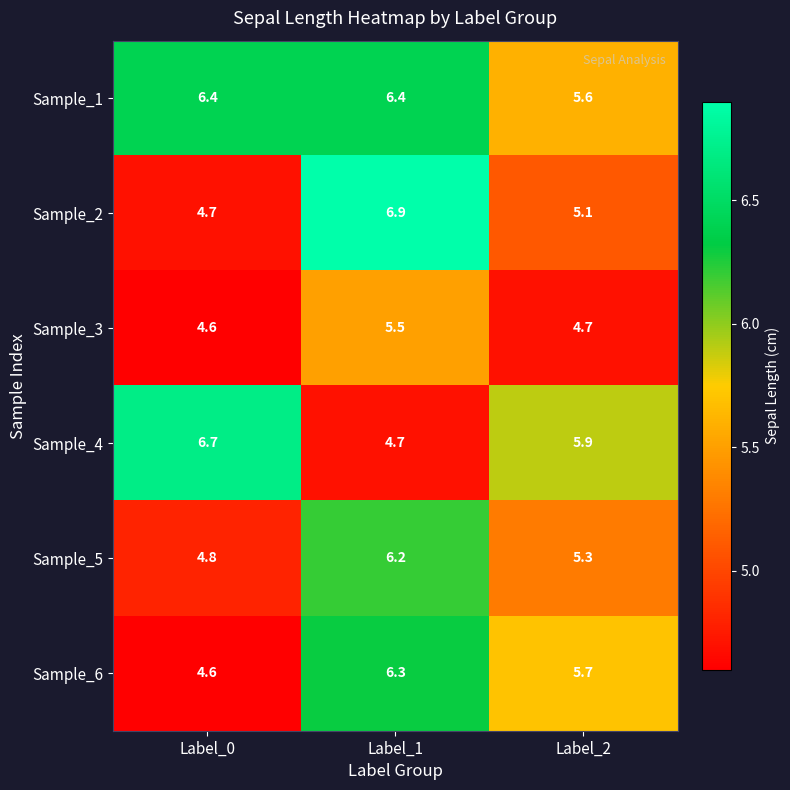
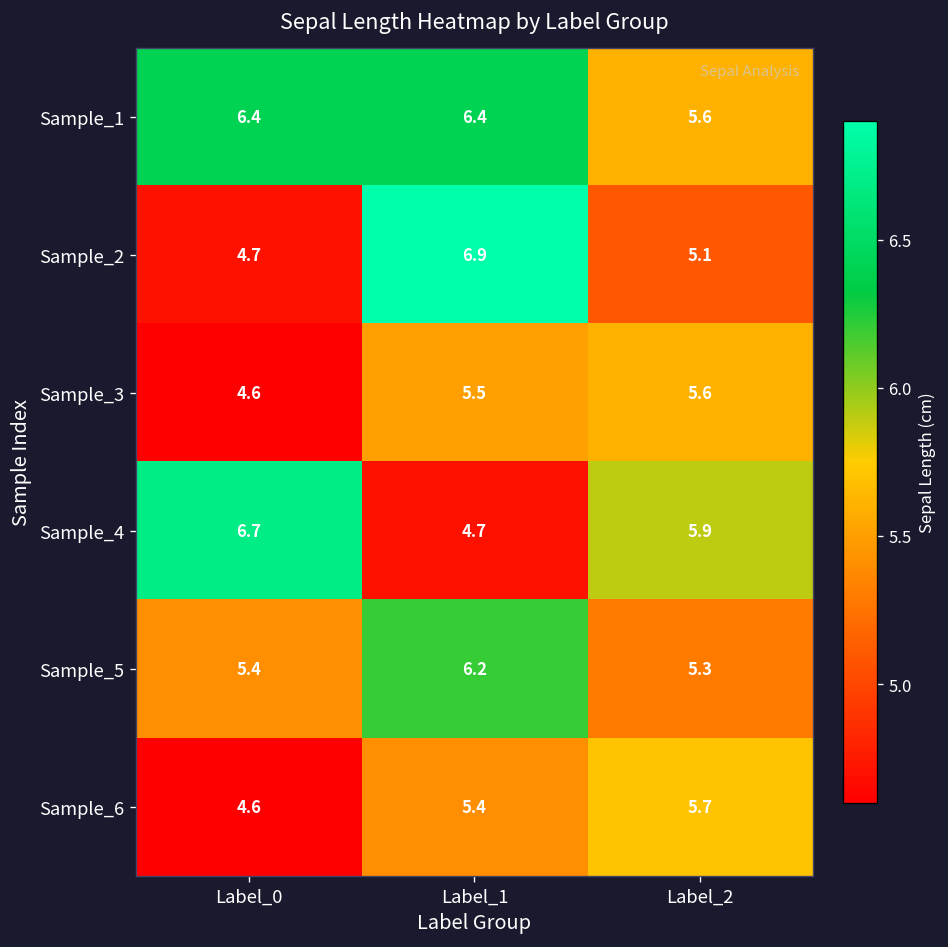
Sample_3, Label_2: 4.7 -> 5.6
Sample_5, Label_0: 4.8 -> 5.4
Sample_6, Label_1: 6.3 -> 5.4
